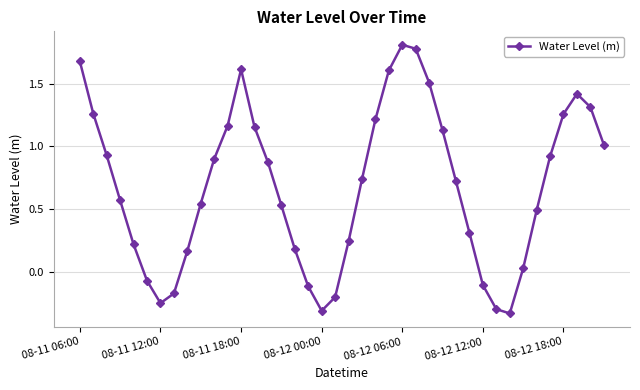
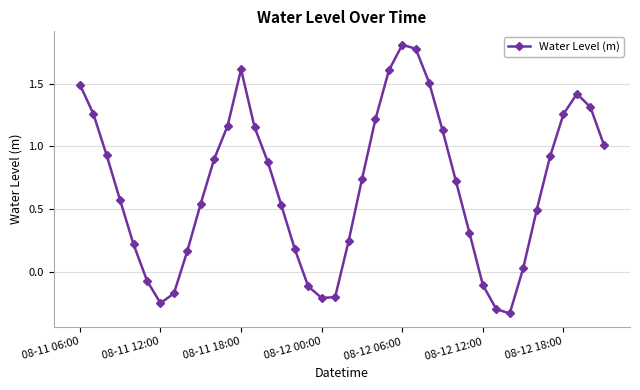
08-11 06:00: 1.68 -> 1.49
08-12 00:00: -0.31 -> -0.21
